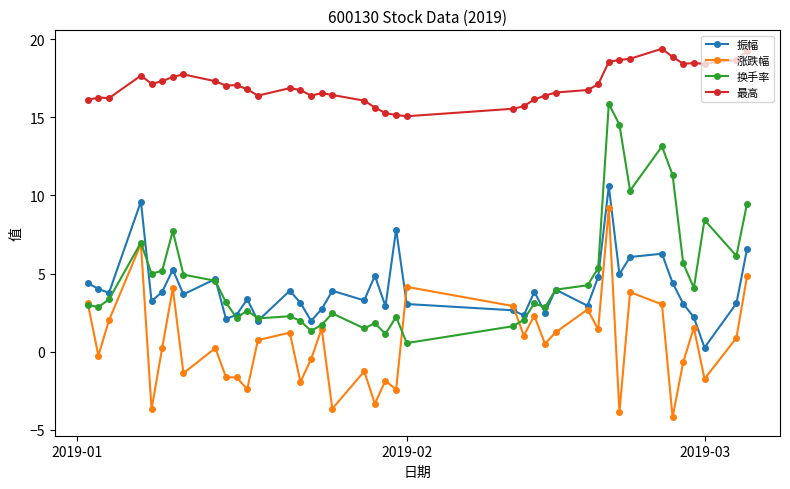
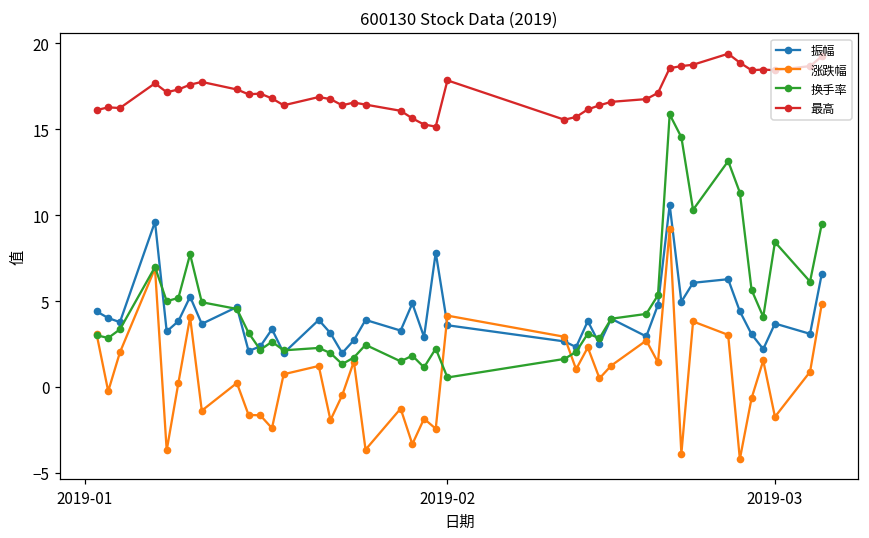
振幅, 2019-02: 3.1 -> 3.6
最高, 2019-02: 15.1 -> 17.8
振幅, 2019-03: 0.3 -> 3.7
